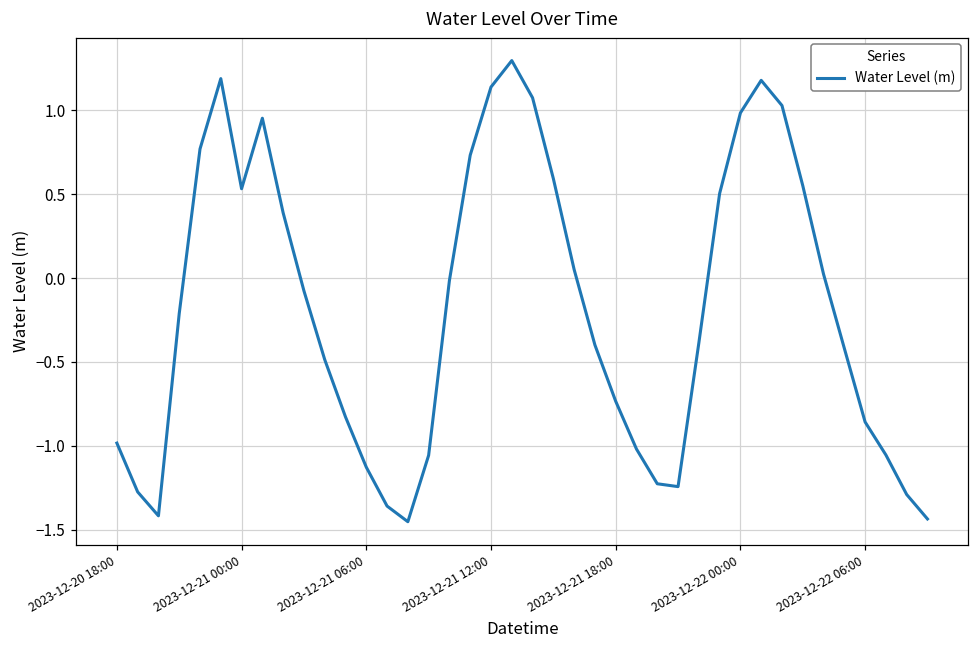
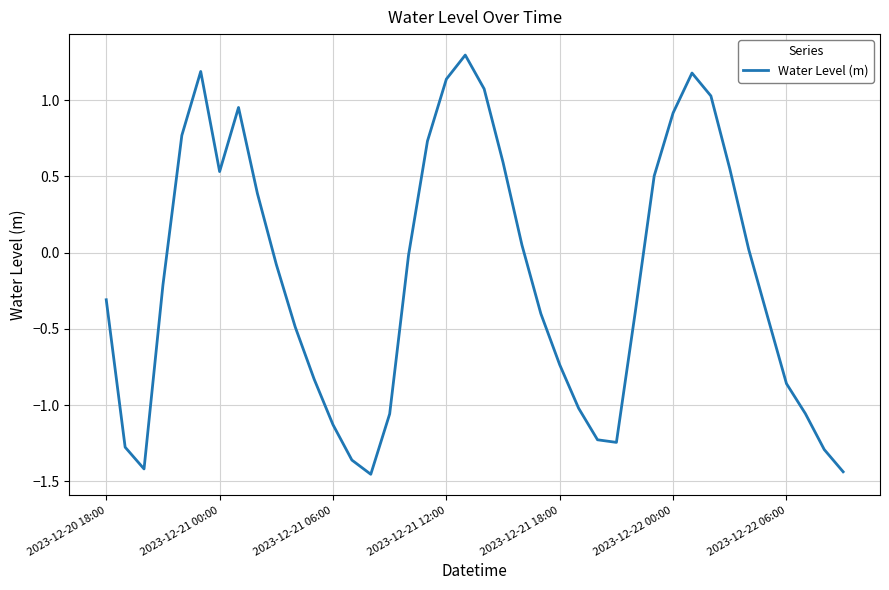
2023-12-20 18:00: -0.98 -> -0.31
2023-12-22 00:00: 0.98 -> 0.92
